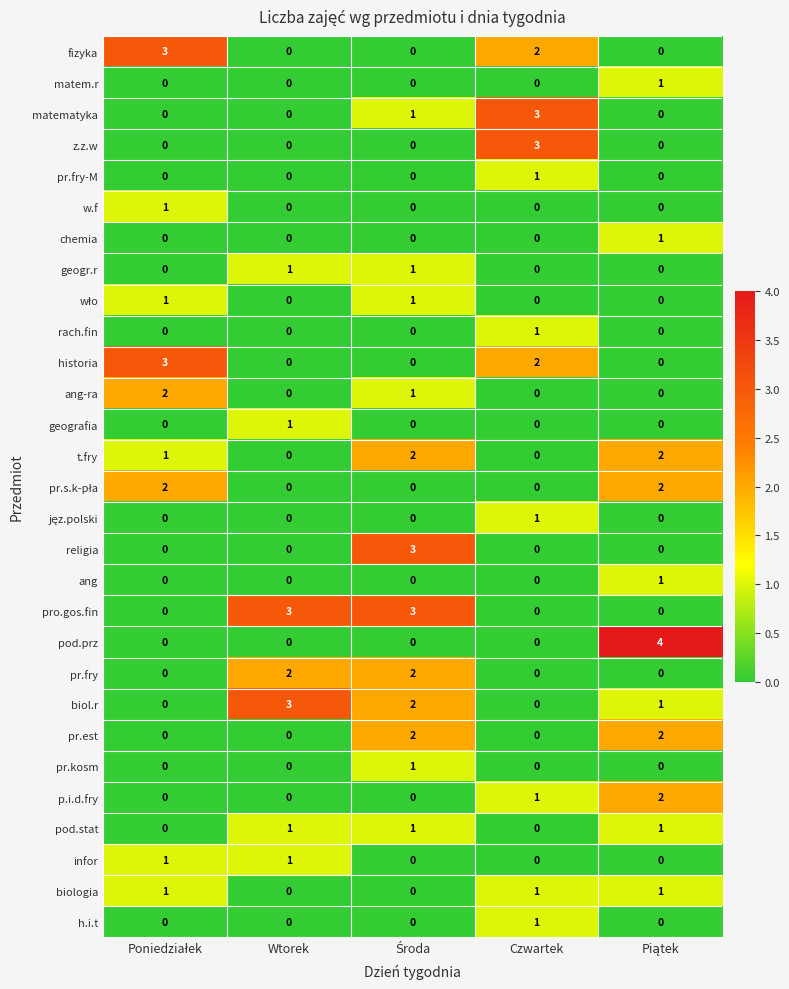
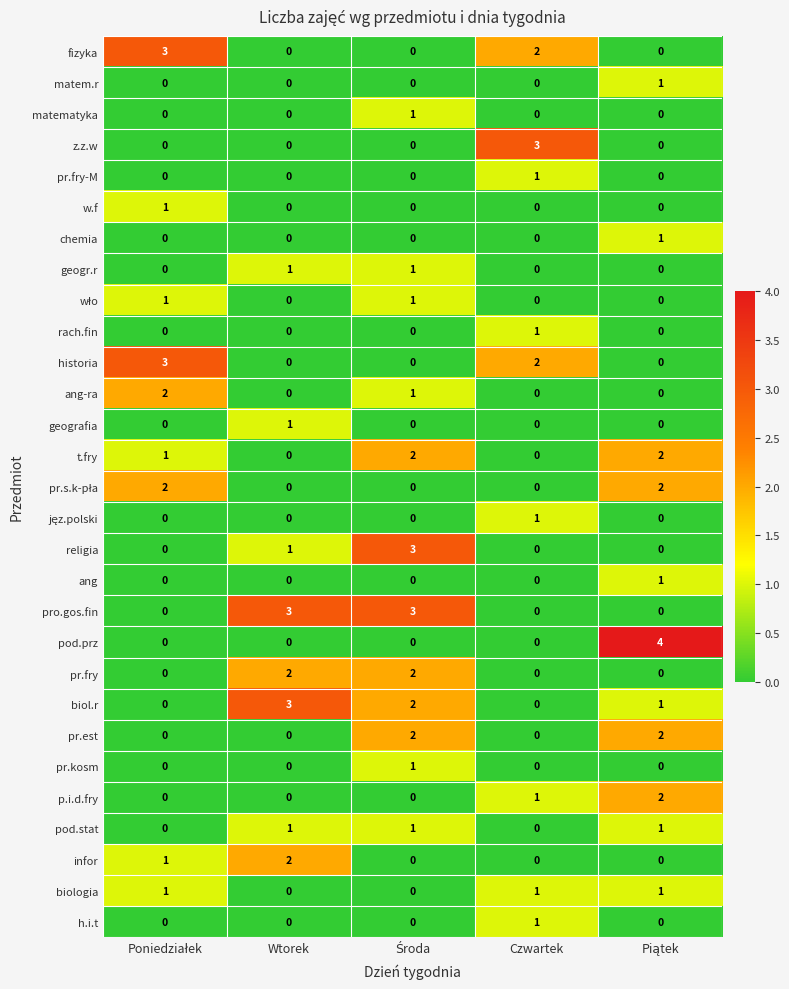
matematyka, Czwartek: 3 -> 0
religia, Wtorek: 0 -> 1
infor, Wtorek: 1 -> 2
